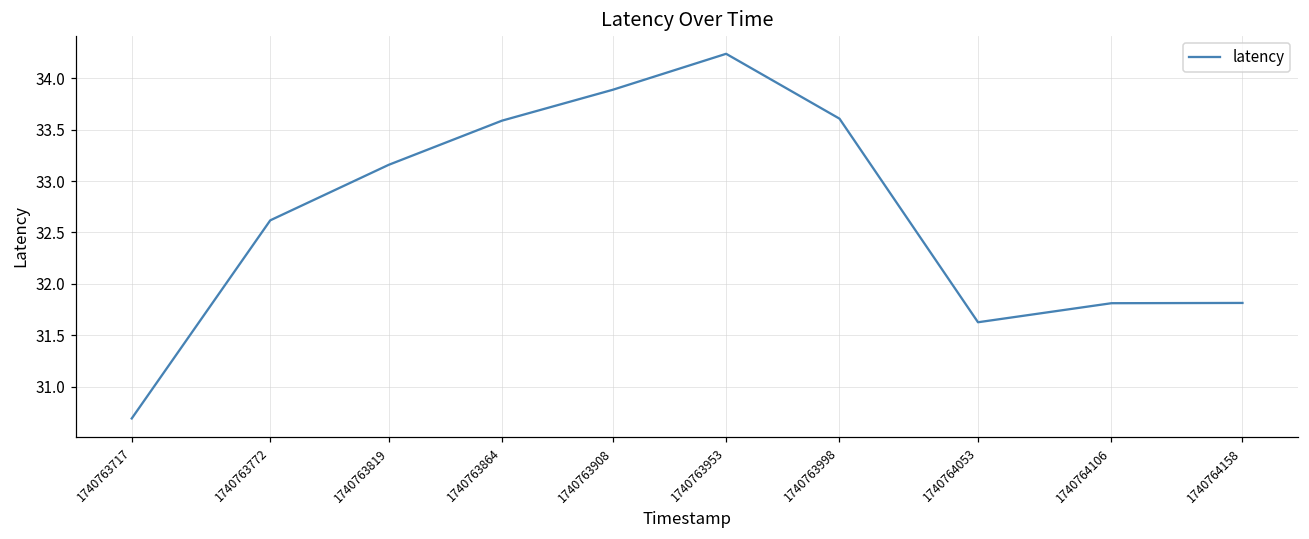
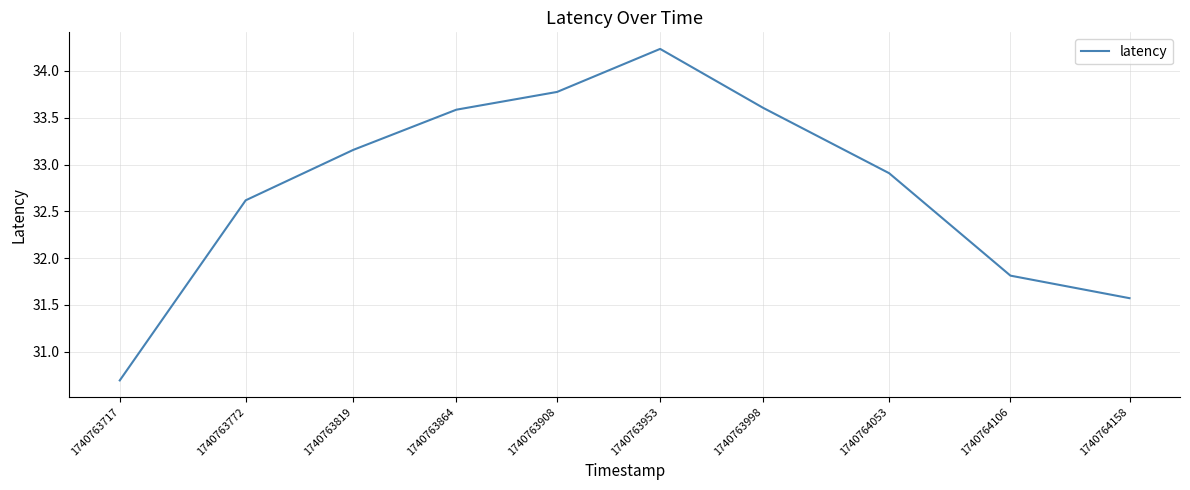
1740763908: 33.9 -> 33.8
1740764053: 31.6 -> 32.9
1740764158: 31.8 -> 31.6
